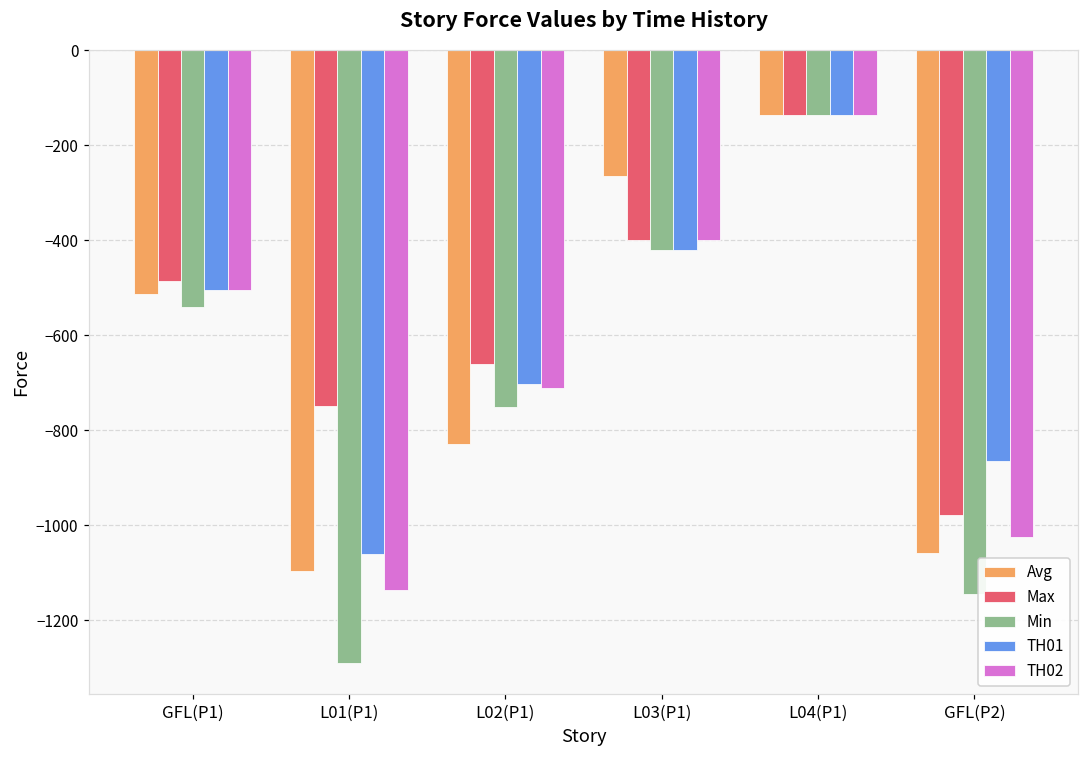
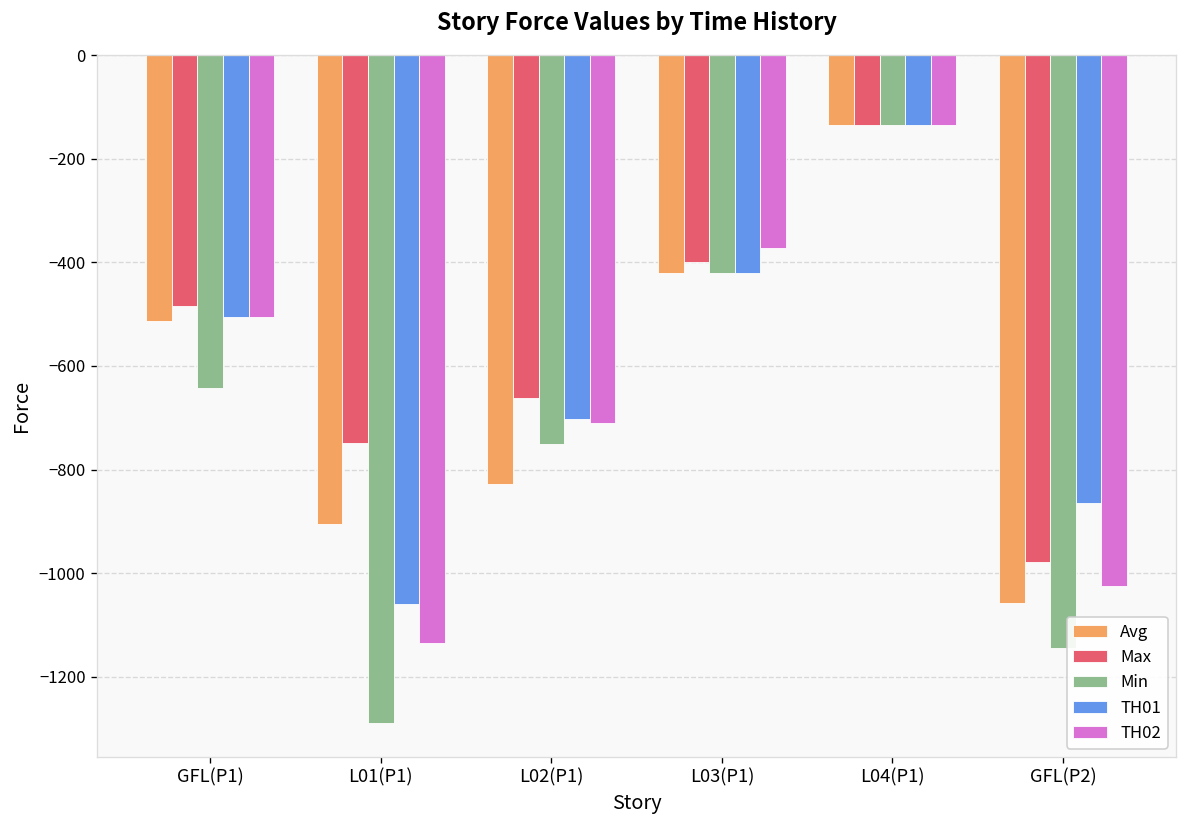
Min, GFL(P1): -540 -> -640
Avg, L01(P1): -1100 -> -910
Avg, L03(P1): -260 -> -420
TH02, L03(P1): -400 -> -370
